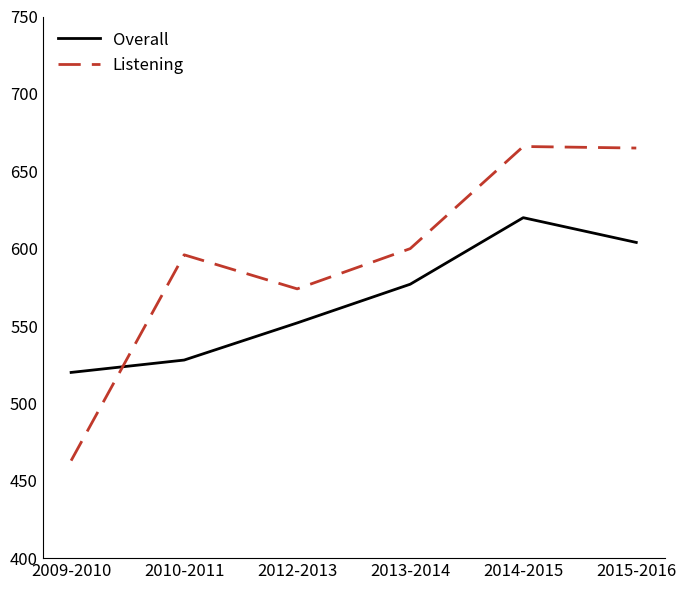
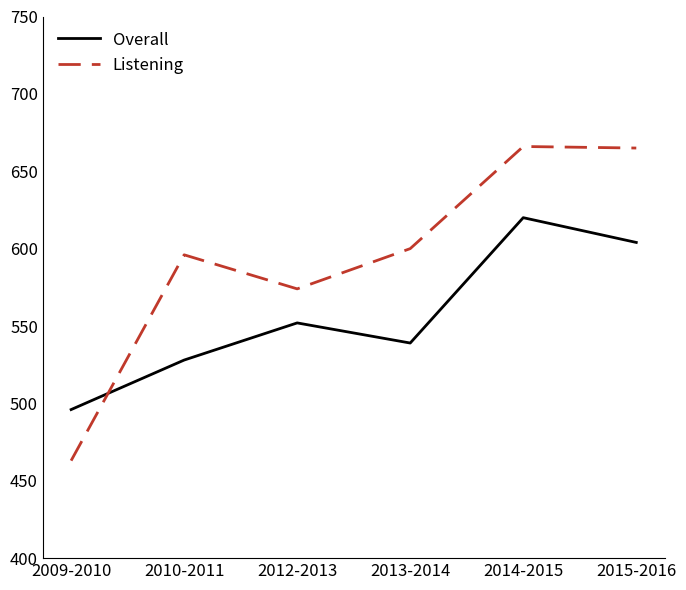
Overall, 2009-2010: 520 -> 496
Overall, 2013-2014: 577 -> 539
